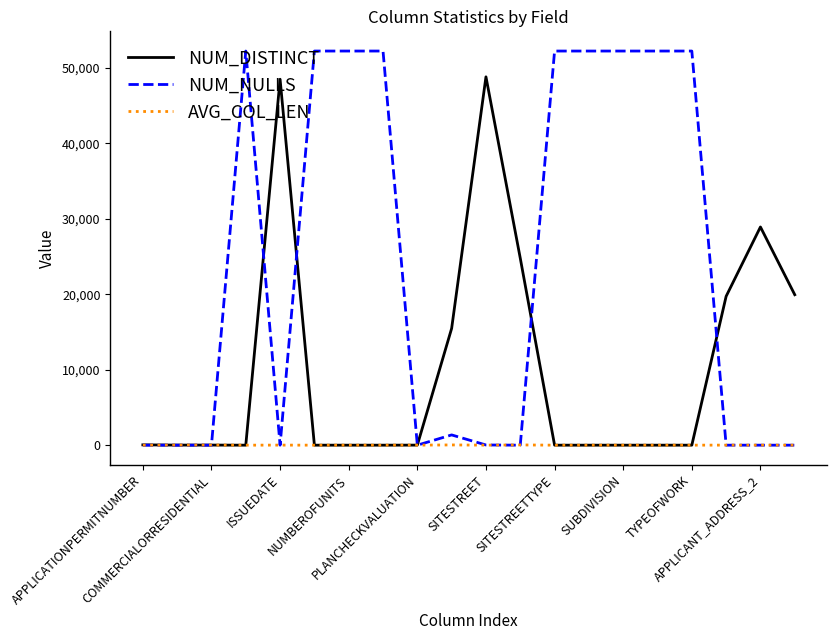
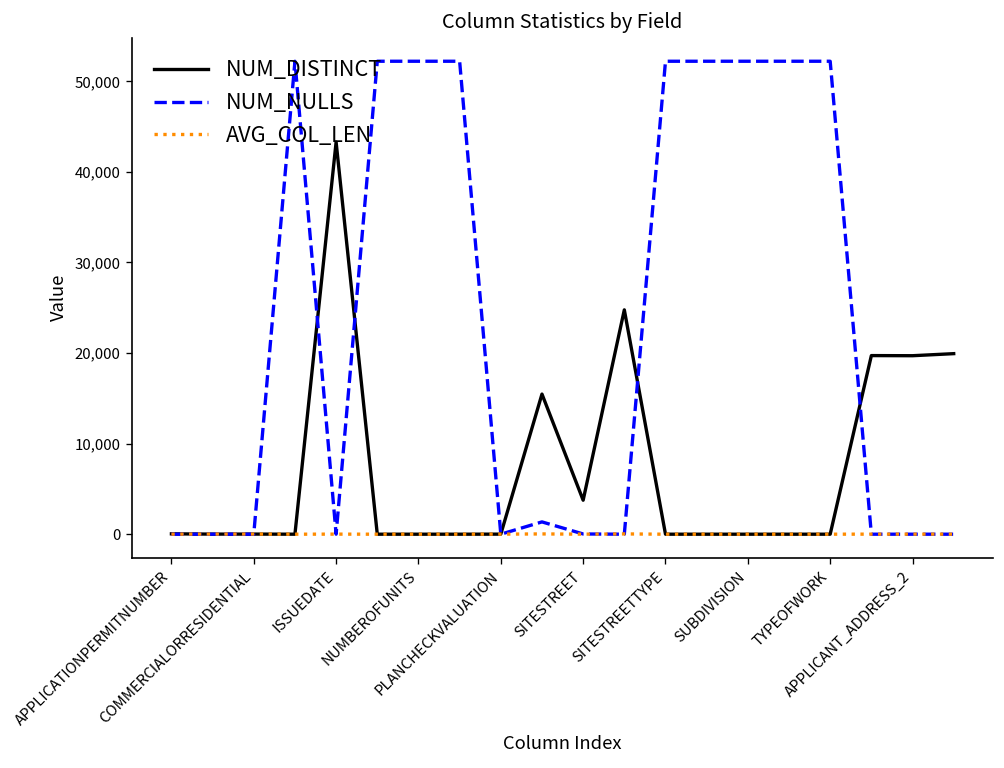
NUM_DISTINCT, ISSUEDATE: 48,000 -> 43,000
NUM_DISTINCT, SITESTREET: 49,000 -> 4,000
NUM_DISTINCT, APPLICANT_ADDRESS_2: 29,000 -> 20,000
